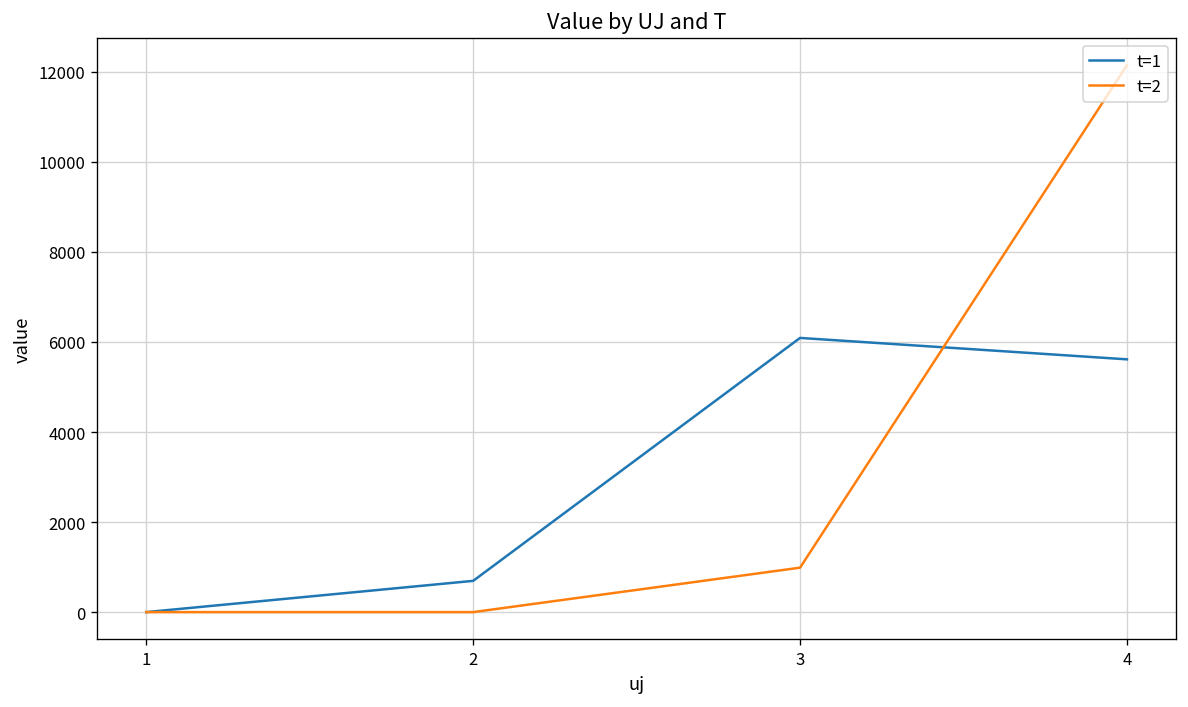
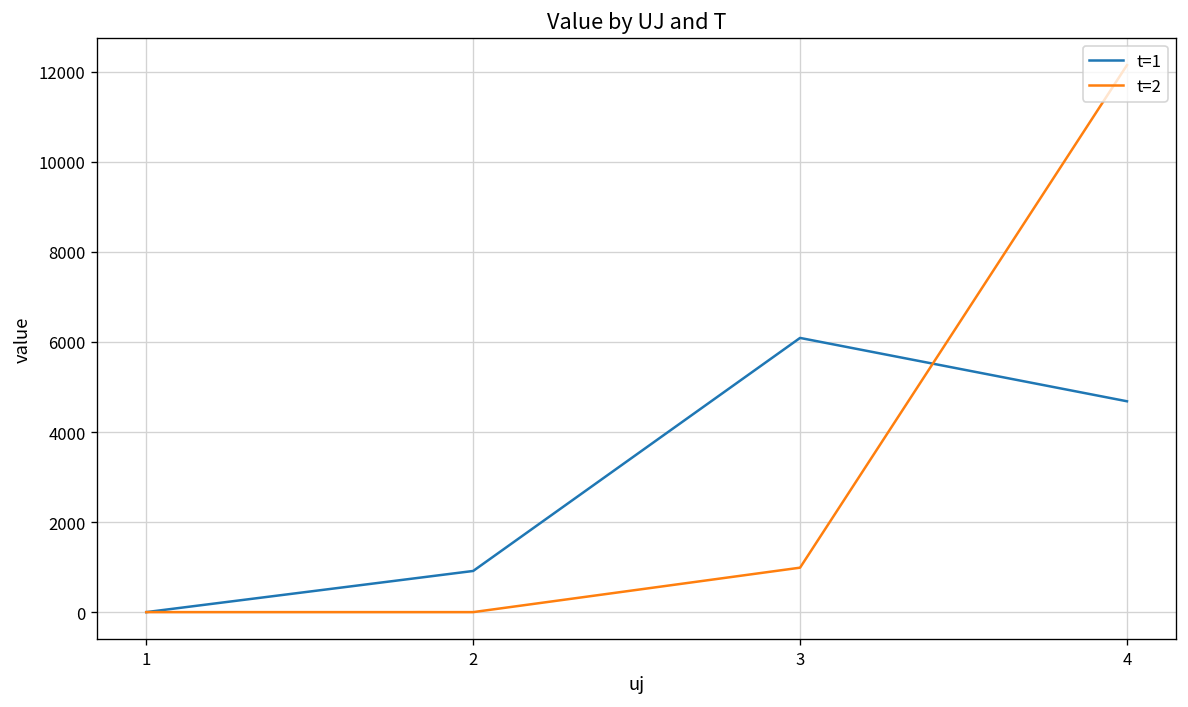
t=1, 2: 700 -> 900
t=1, 4: 5600 -> 4700
